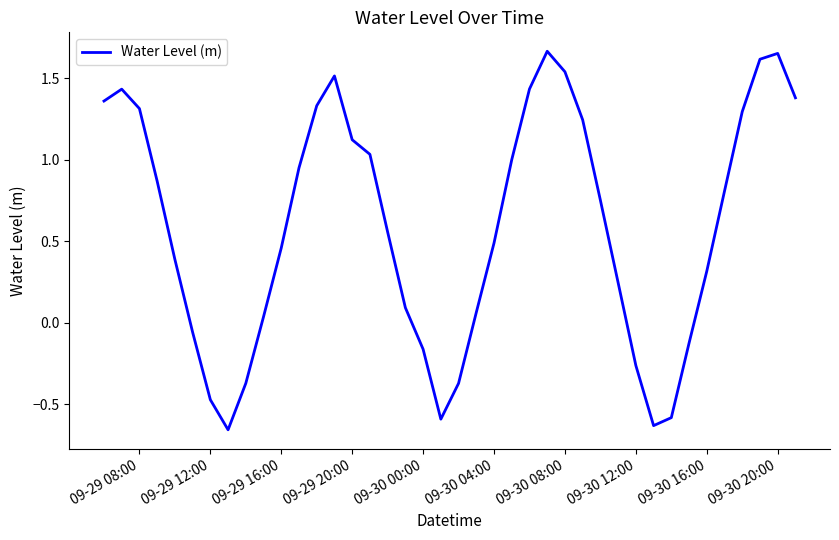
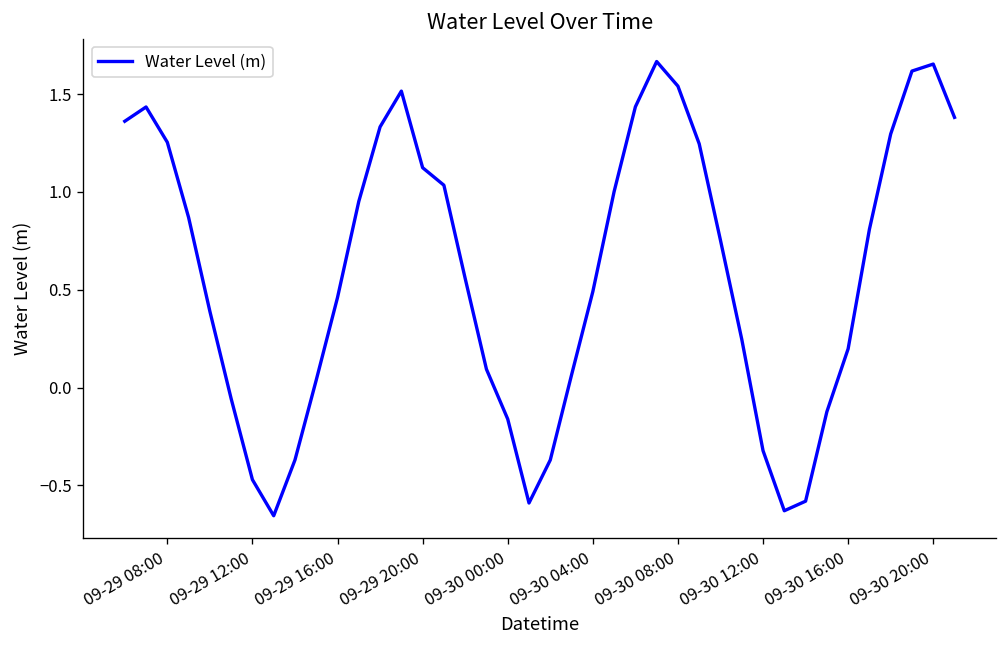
09-29 08:00: 1.31 -> 1.25
09-30 12:00: -0.26 -> -0.32
09-30 16:00: 0.32 -> 0.20
